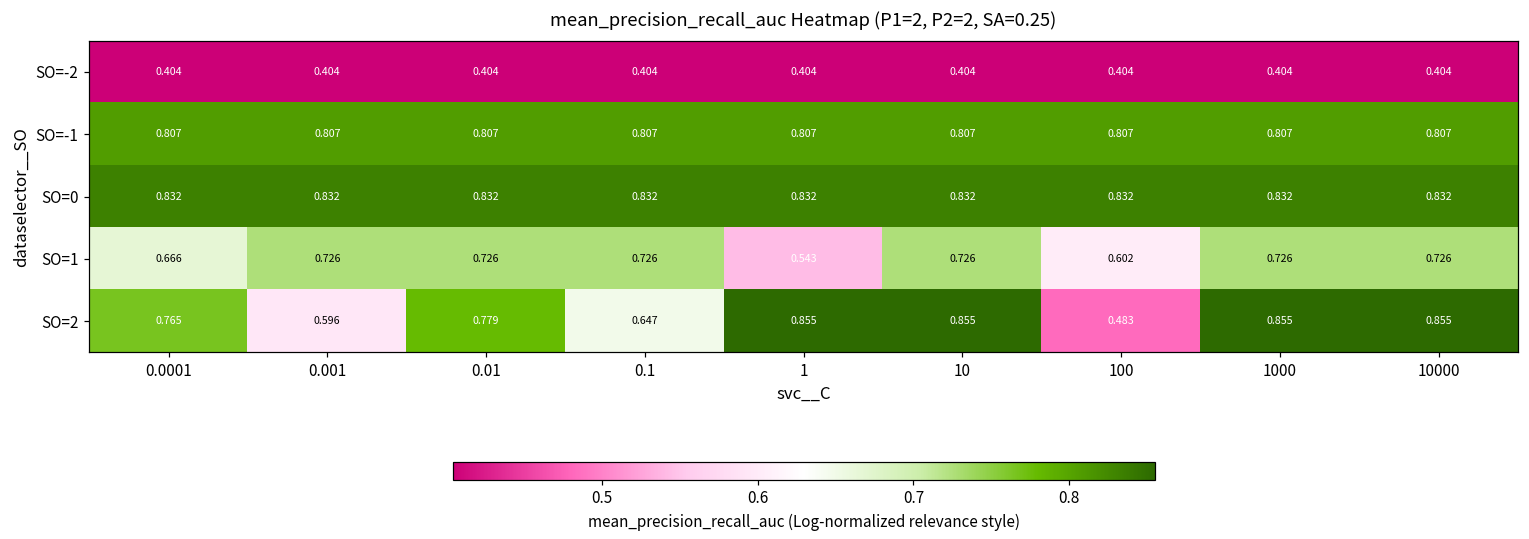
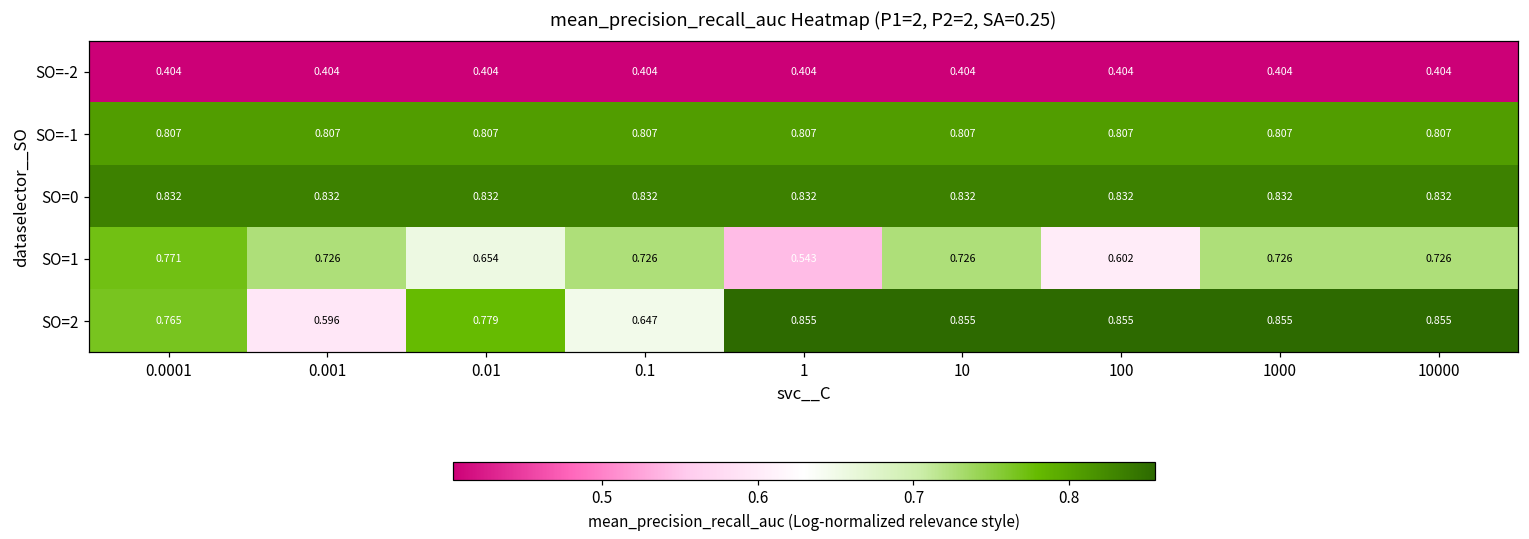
SO=1, 0.0001: 0.666 -> 0.771
SO=1, 0.01: 0.726 -> 0.654
SO=2, 100: 0.483 -> 0.855
